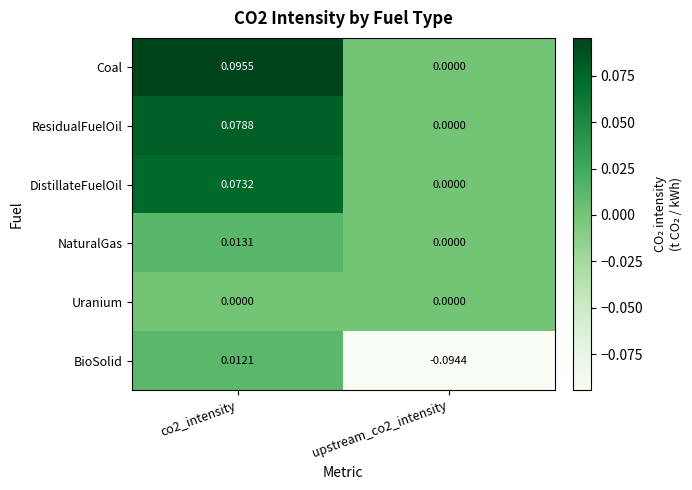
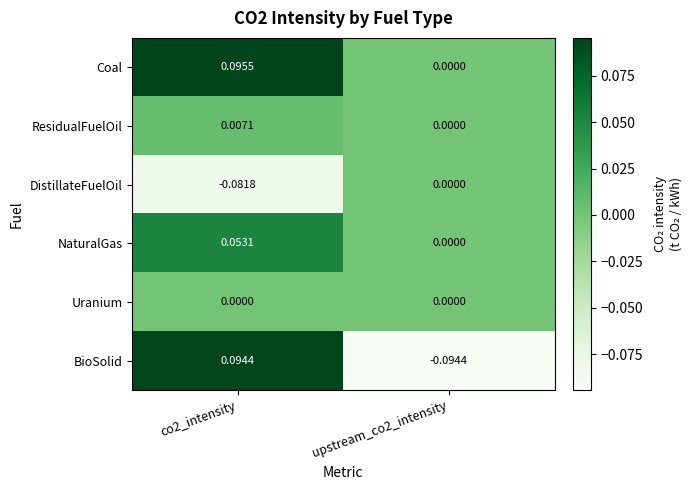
ResidualFuelOil, co2_intensity: 0.0788 -> 0.0071
DistillateFuelOil, co2_intensity: 0.0732 -> -0.0818
NaturalGas, co2_intensity: 0.0131 -> 0.0531
BioSolid, co2_intensity: 0.0121 -> 0.0944
